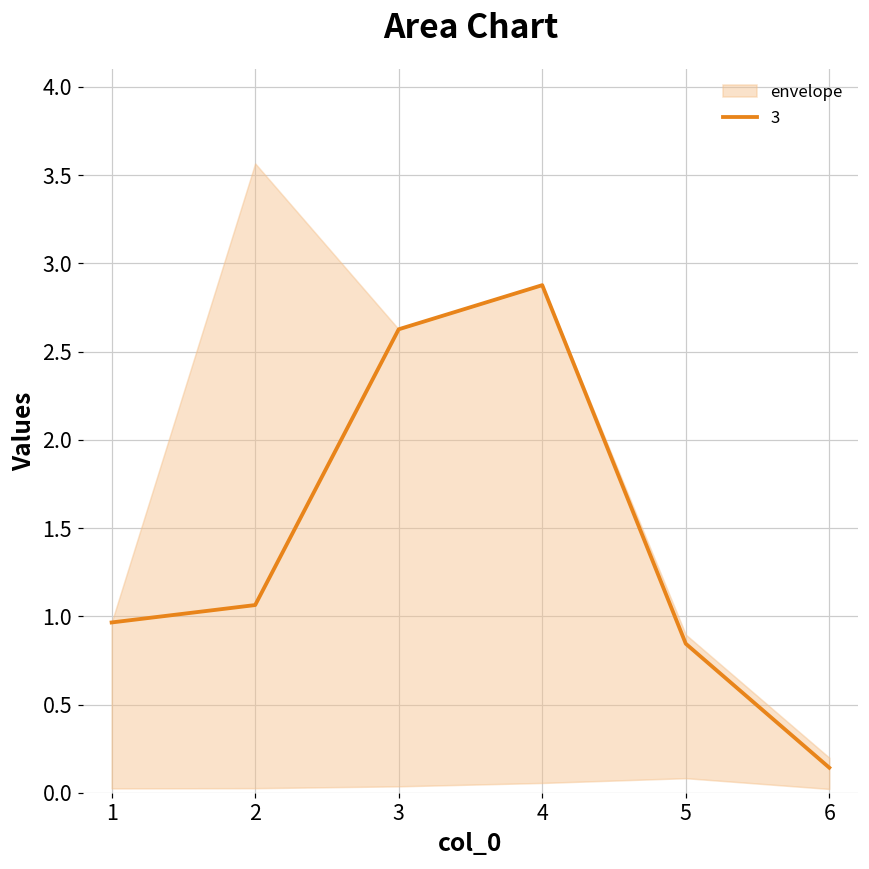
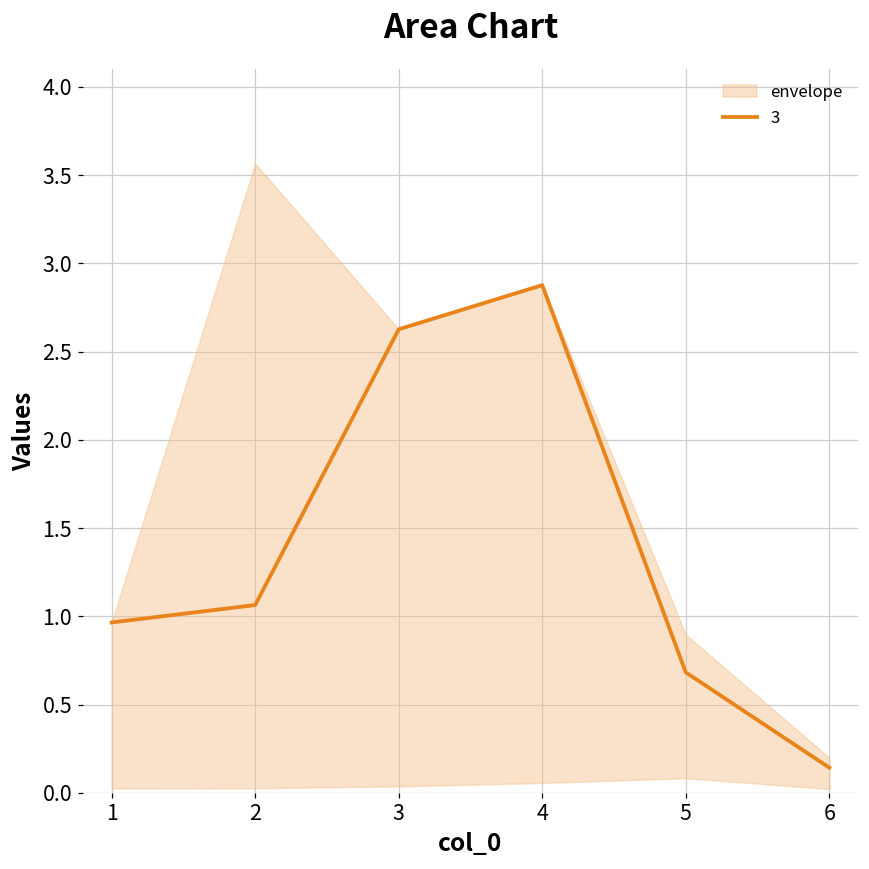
3, 5: 0.84 -> 0.68
